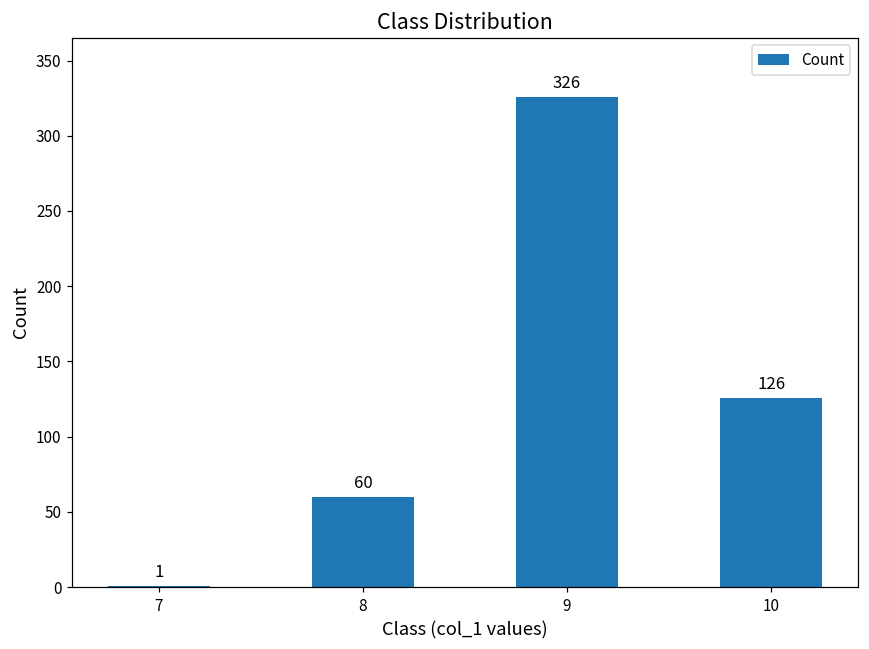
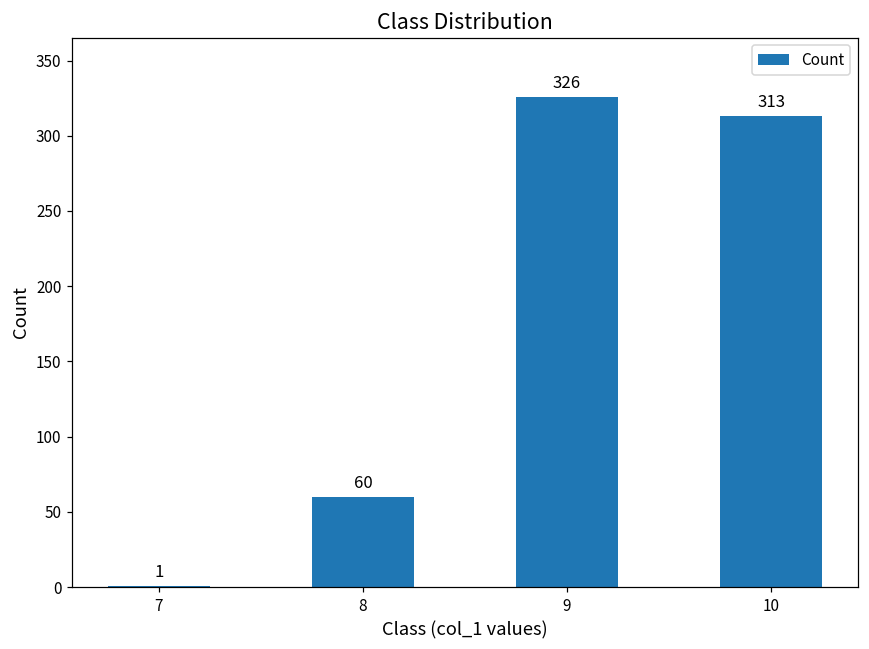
10: 126 -> 313
